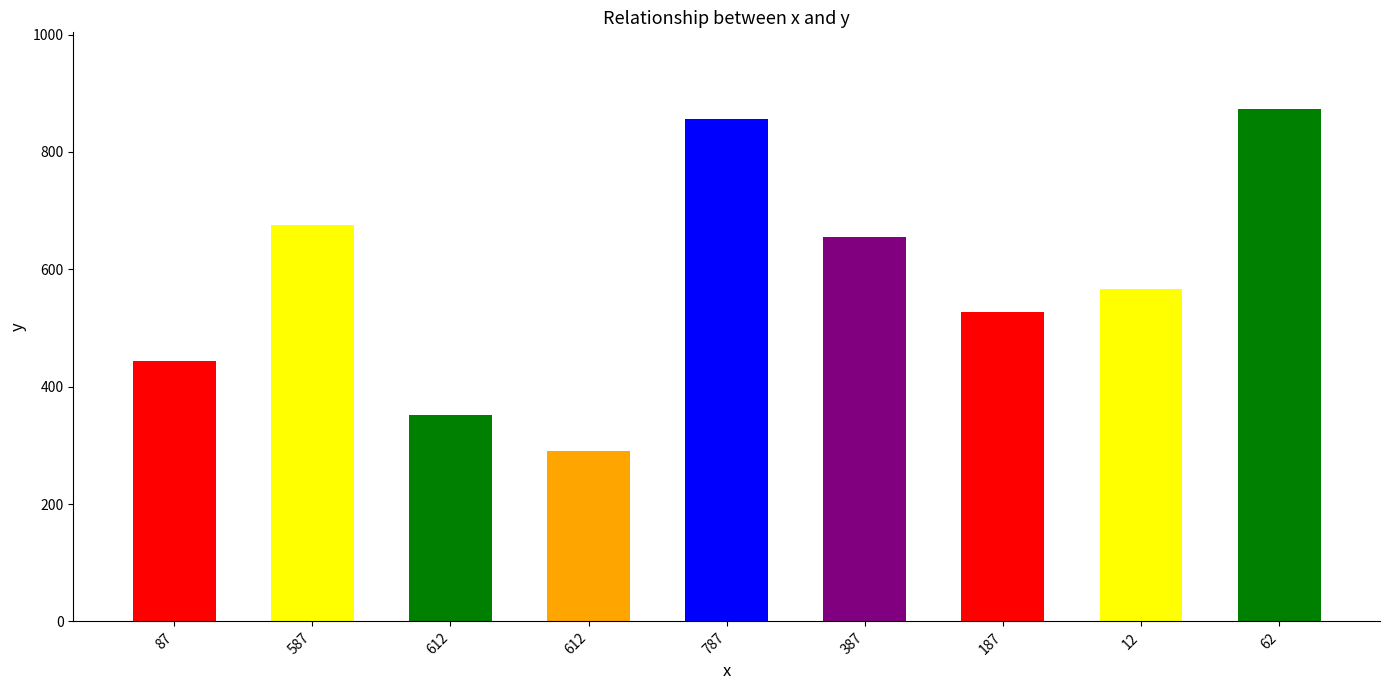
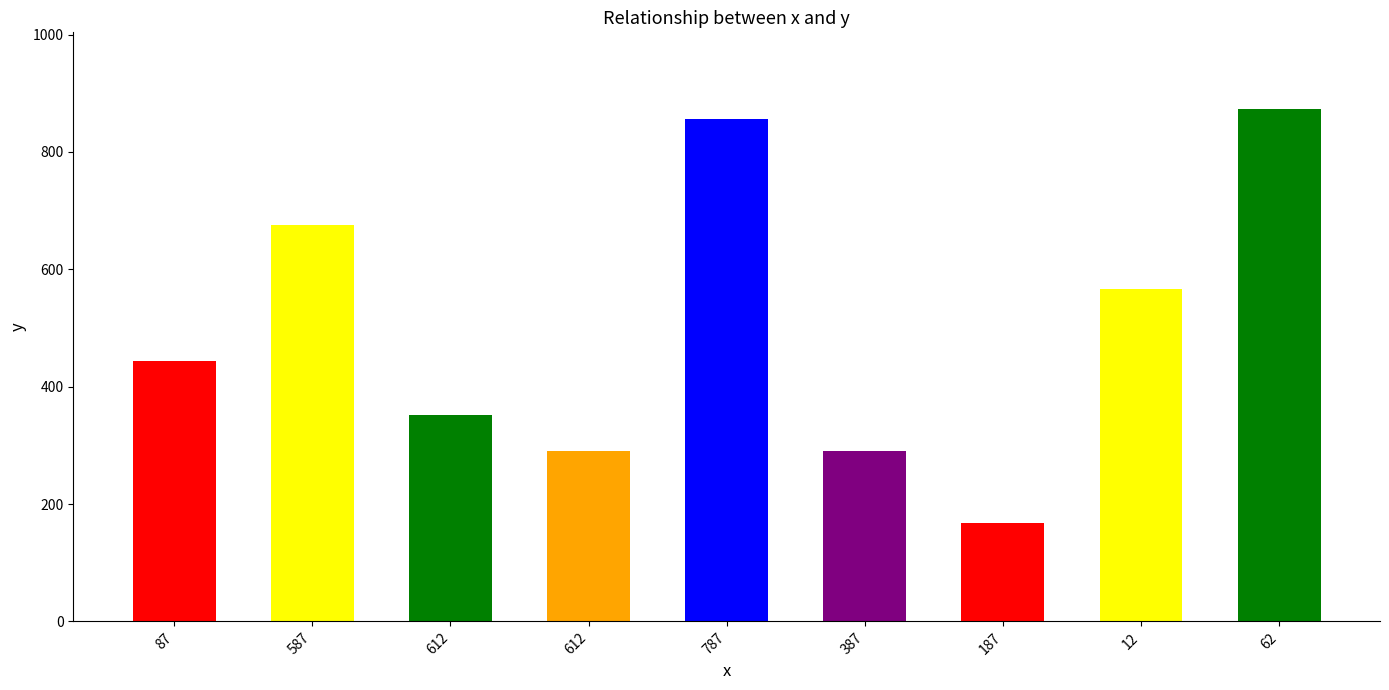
387: 660 -> 290
187: 530 -> 170
